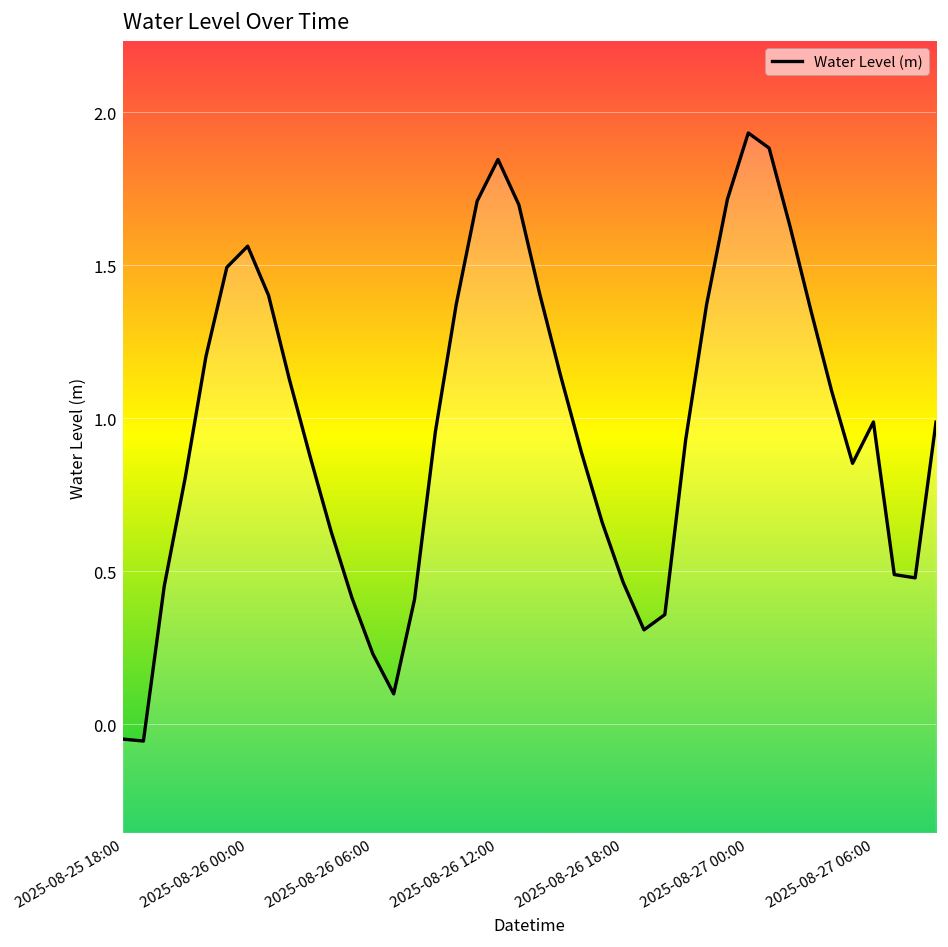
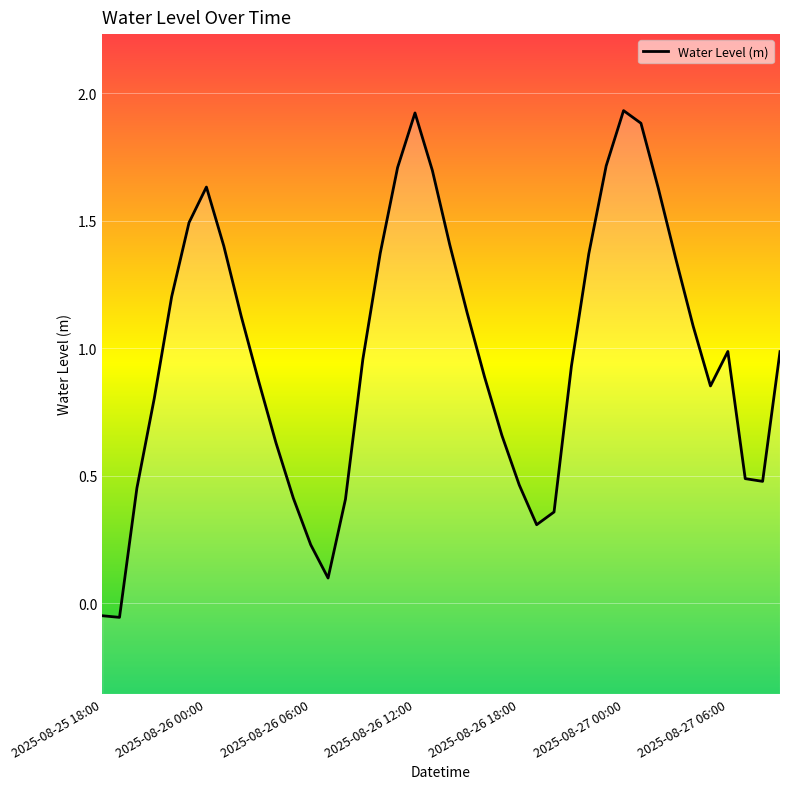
2025-08-26 00:00: 1.56 -> 1.63
2025-08-26 12:00: 1.85 -> 1.92
